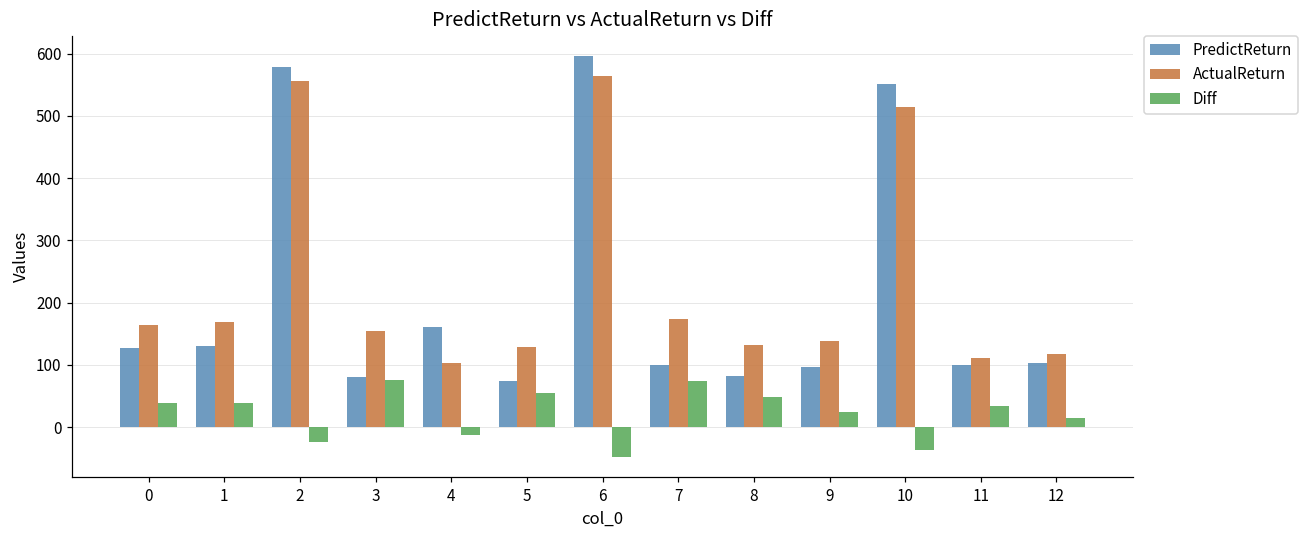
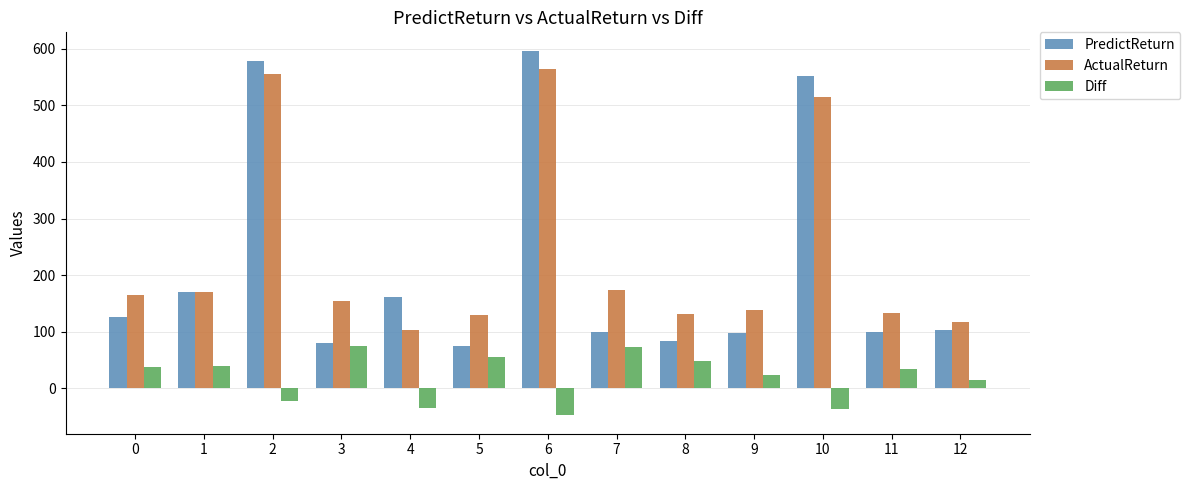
PredictReturn, 1: 130 -> 170
Diff, 4: -10 -> -30
ActualReturn, 11: 110 -> 130
